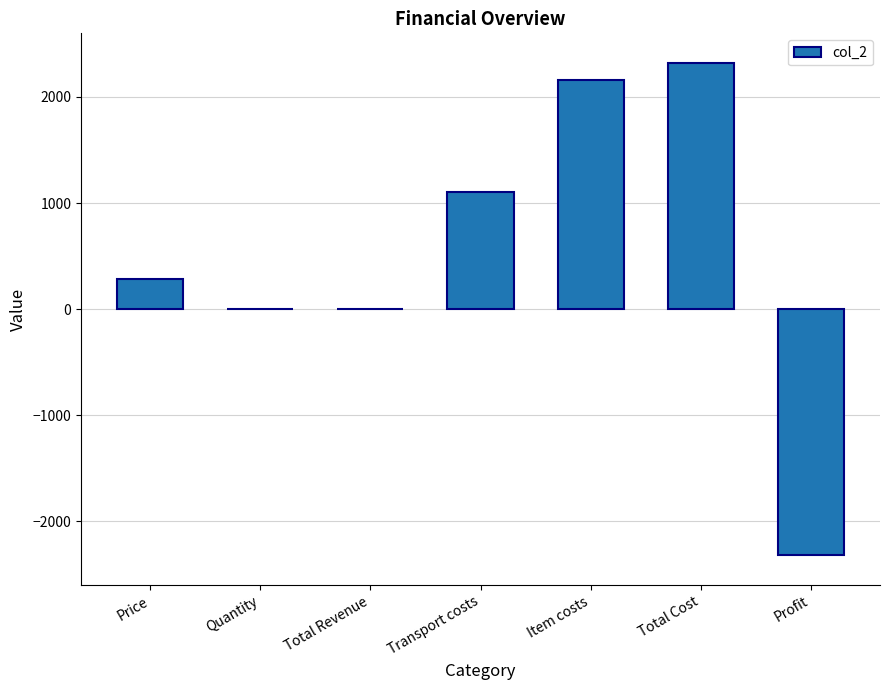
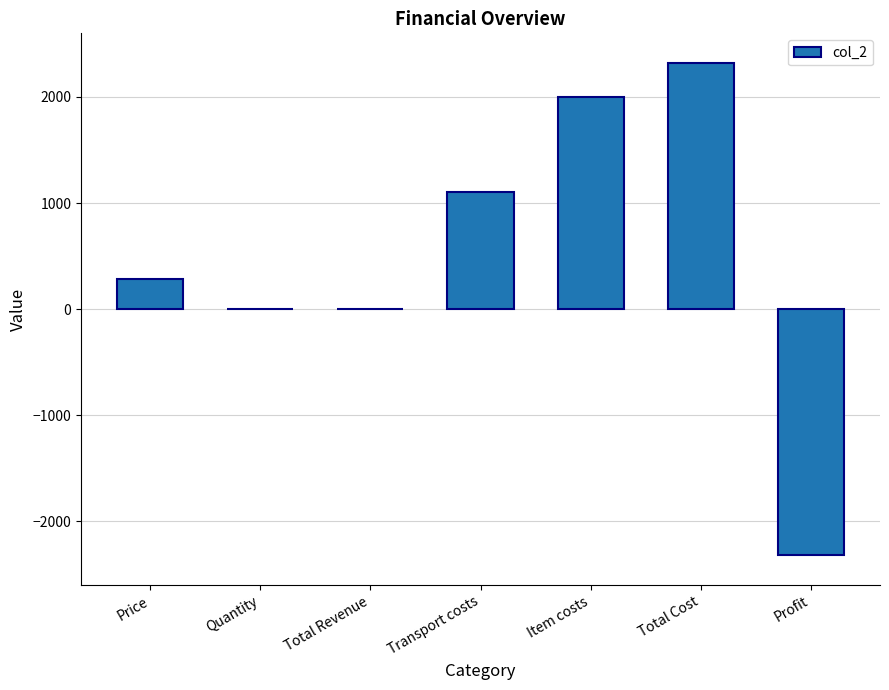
Item costs: 2160 -> 2000
